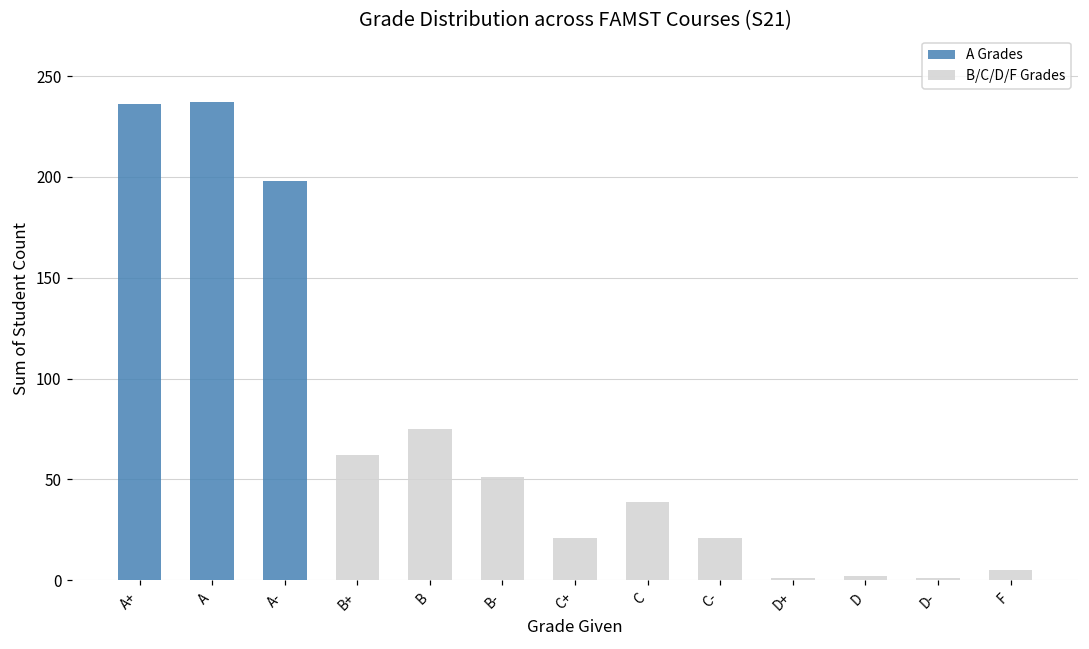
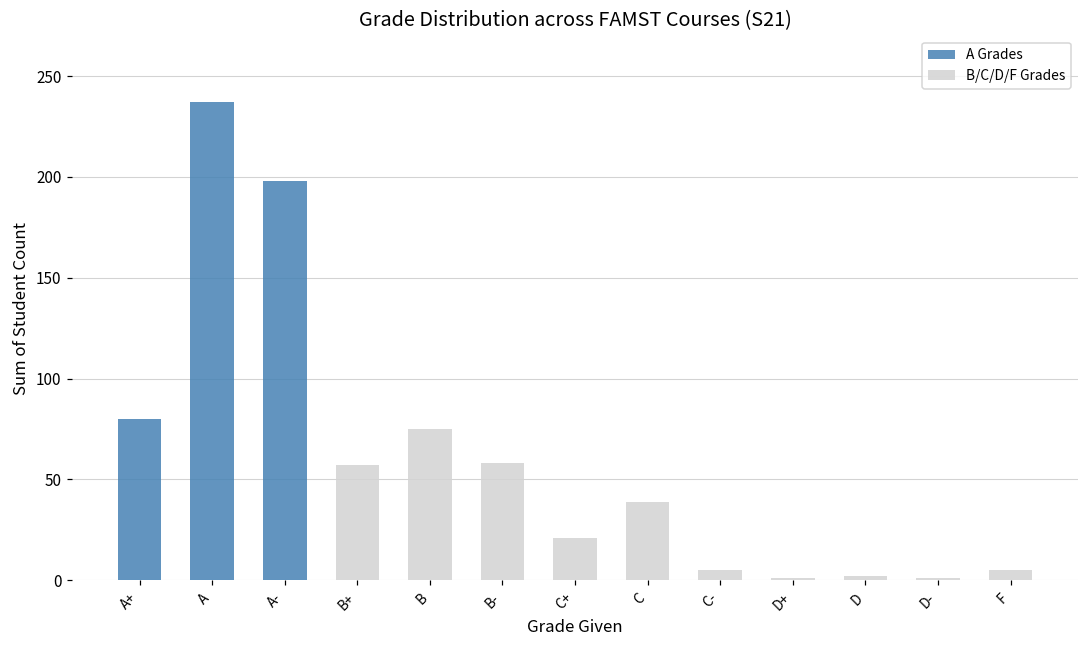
A Grades, A+: 236 -> 80
B/C/D/F Grades, B+: 62 -> 57
B/C/D/F Grades, B-: 51 -> 58
B/C/D/F Grades, C-: 21 -> 5
